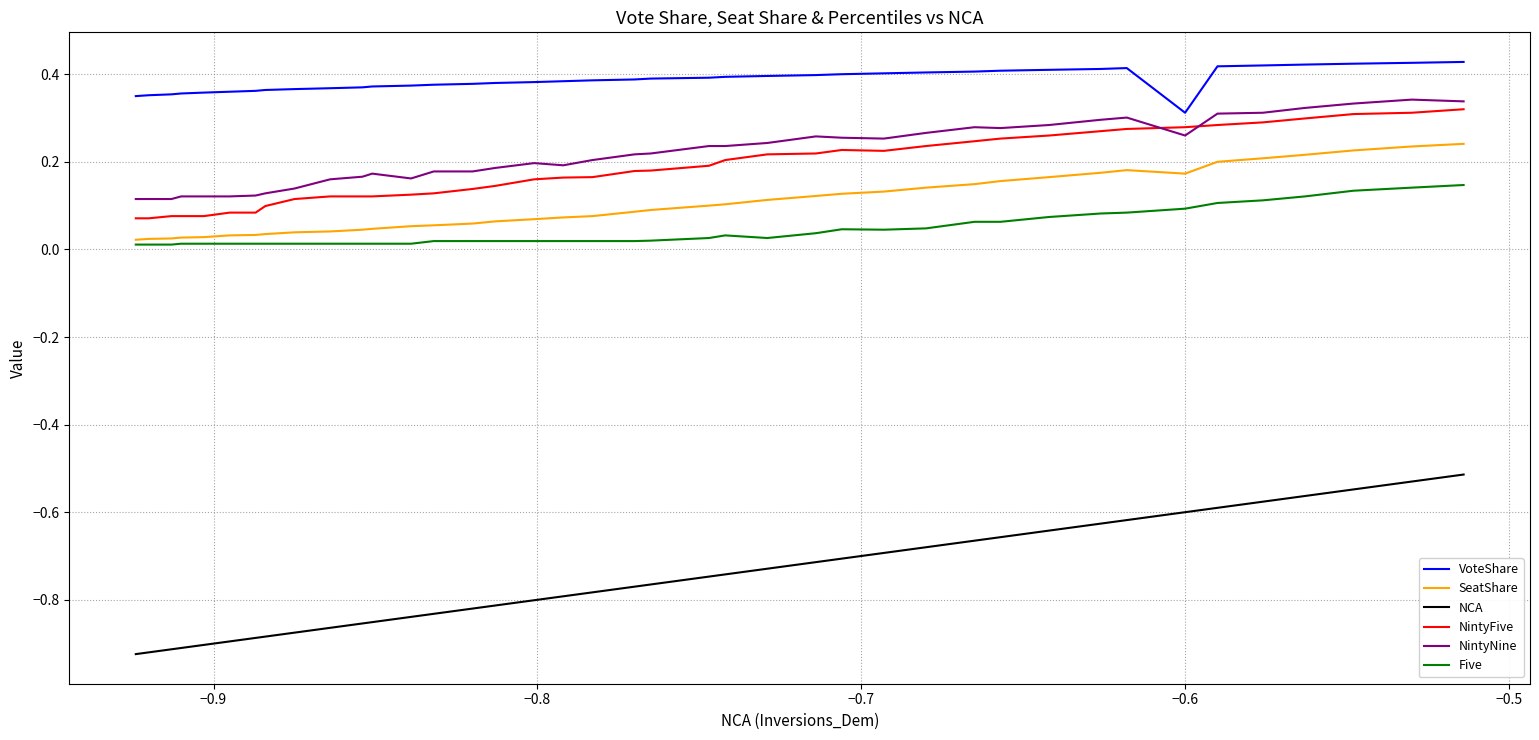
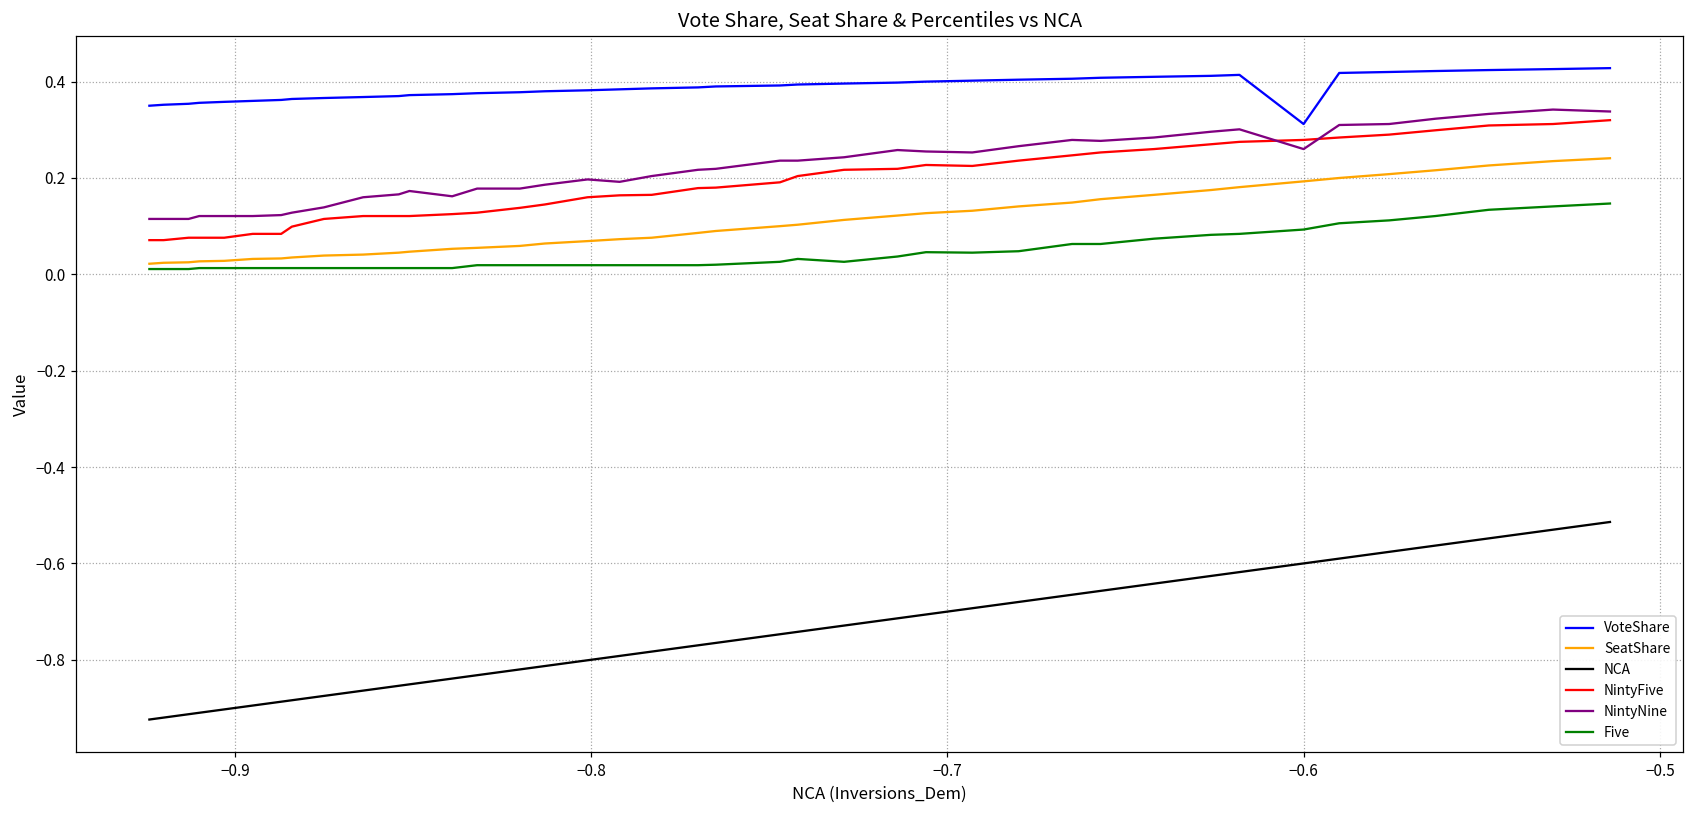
SeatShare, −0.6: 0.17 -> 0.19
